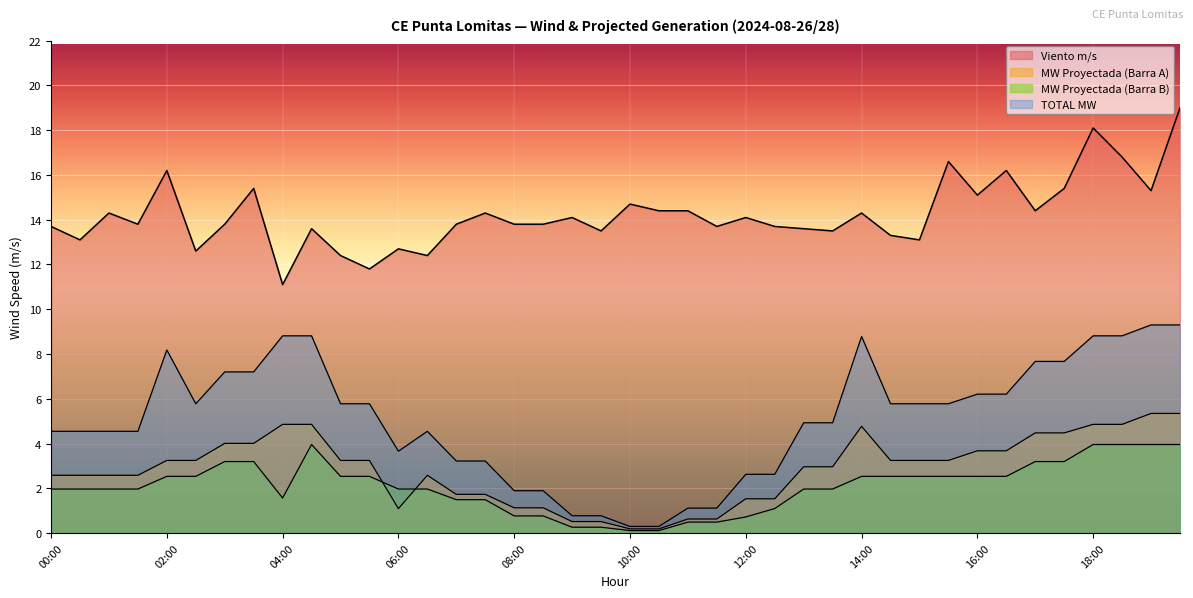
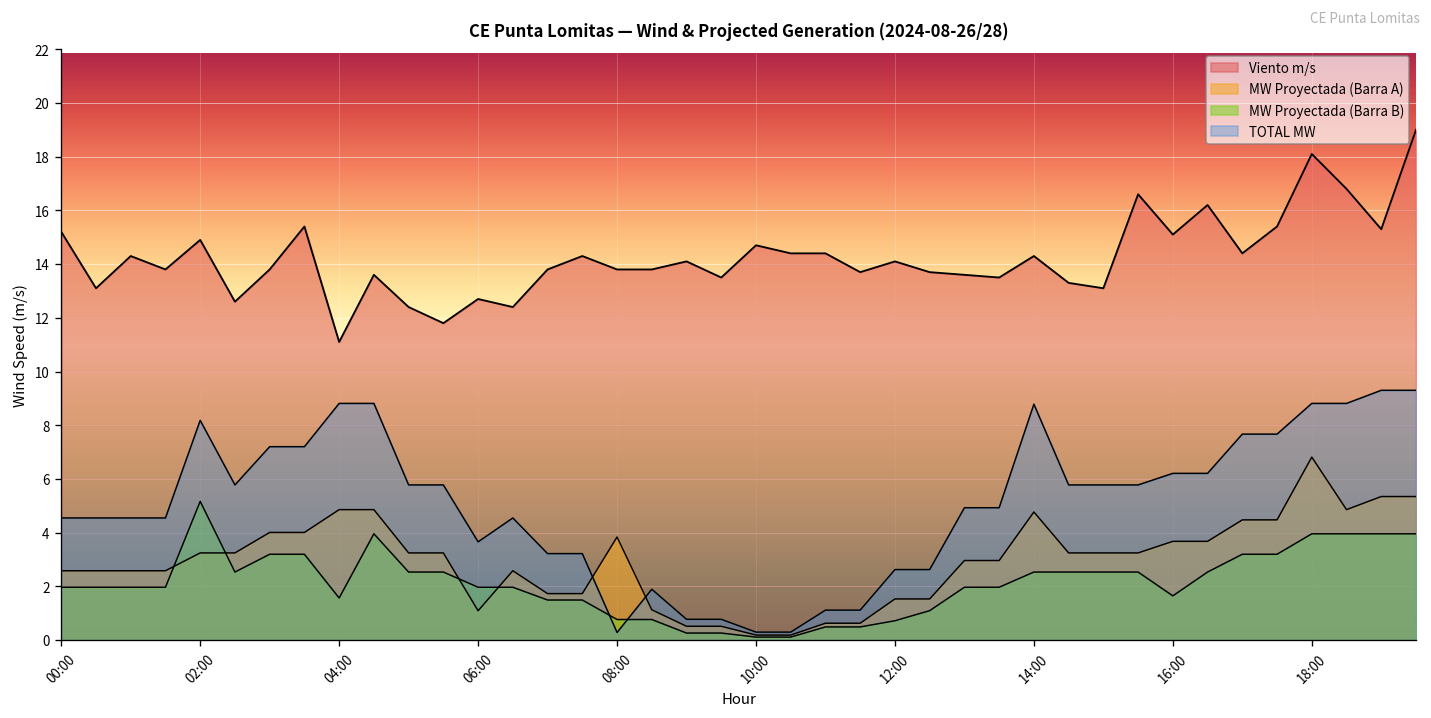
Viento m/s, 00:00: 13.7 -> 15.2
Viento m/s, 02:00: 16.2 -> 14.9
MW Proyectada (Barra B), 02:00: 2.5 -> 5.2
MW Proyectada (Barra A), 08:00: 1.1 -> 3.8
TOTAL MW, 08:00: 1.9 -> 0.3
MW Proyectada (Barra B), 16:00: 2.5 -> 1.6
MW Proyectada (Barra A), 18:00: 4.9 -> 6.8
